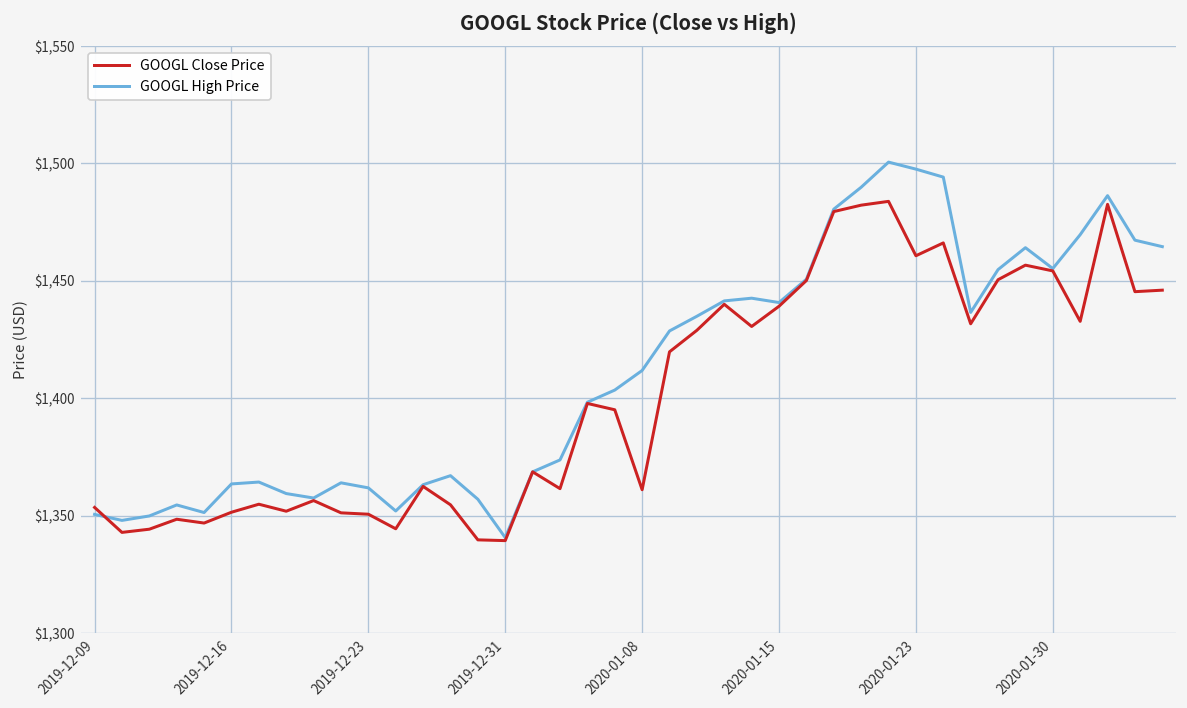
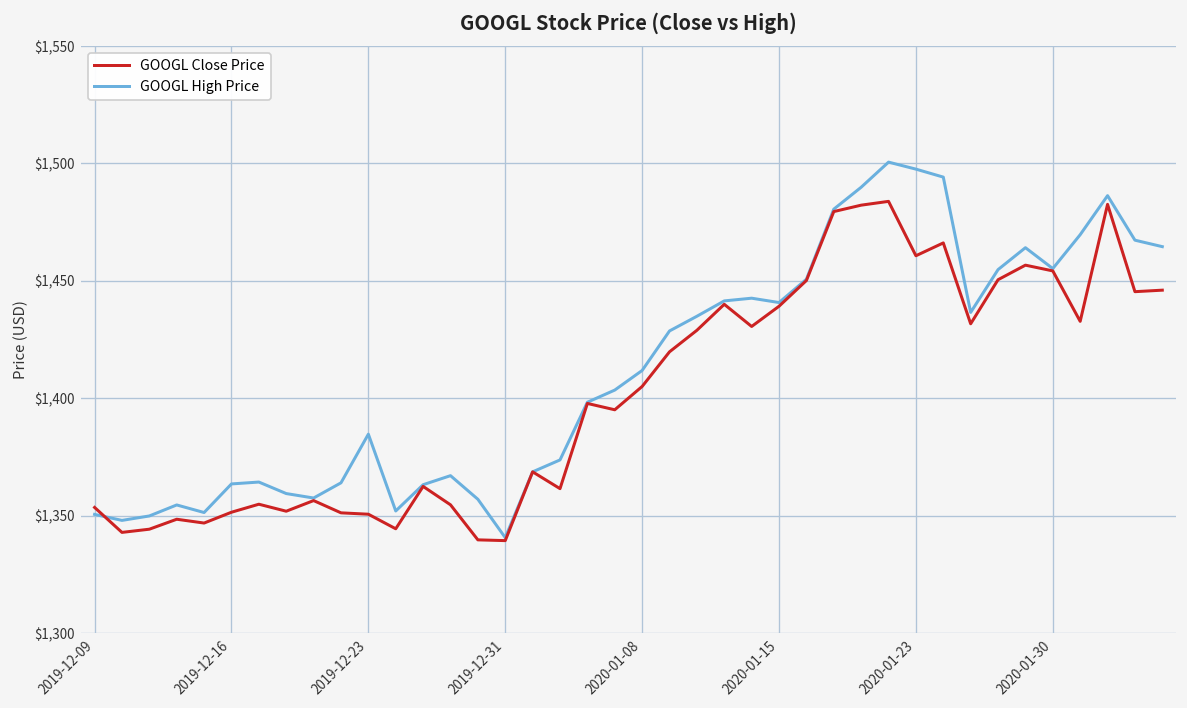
GOOGL High Price, 2019-12-23: $1,362 -> $1,385
GOOGL Close Price, 2020-01-08: $1,361 -> $1,405
